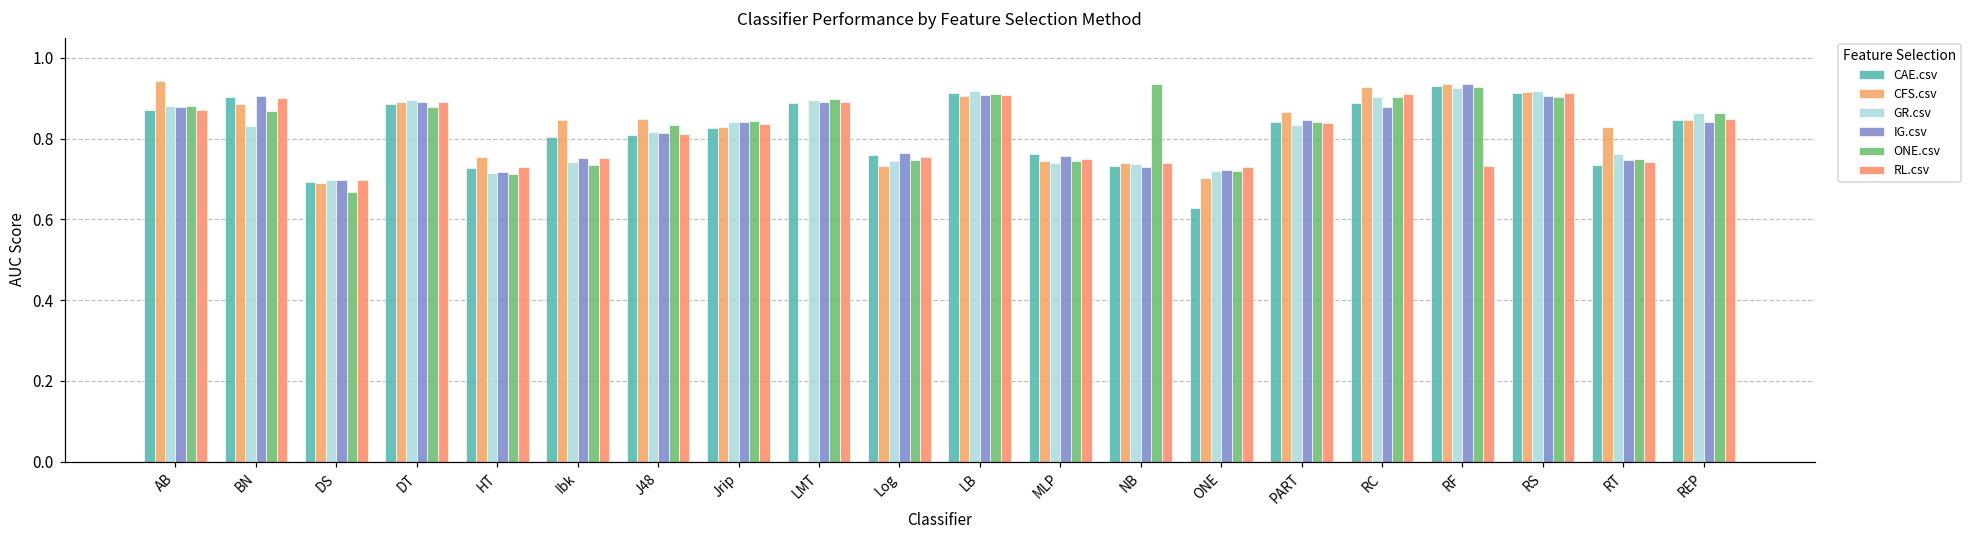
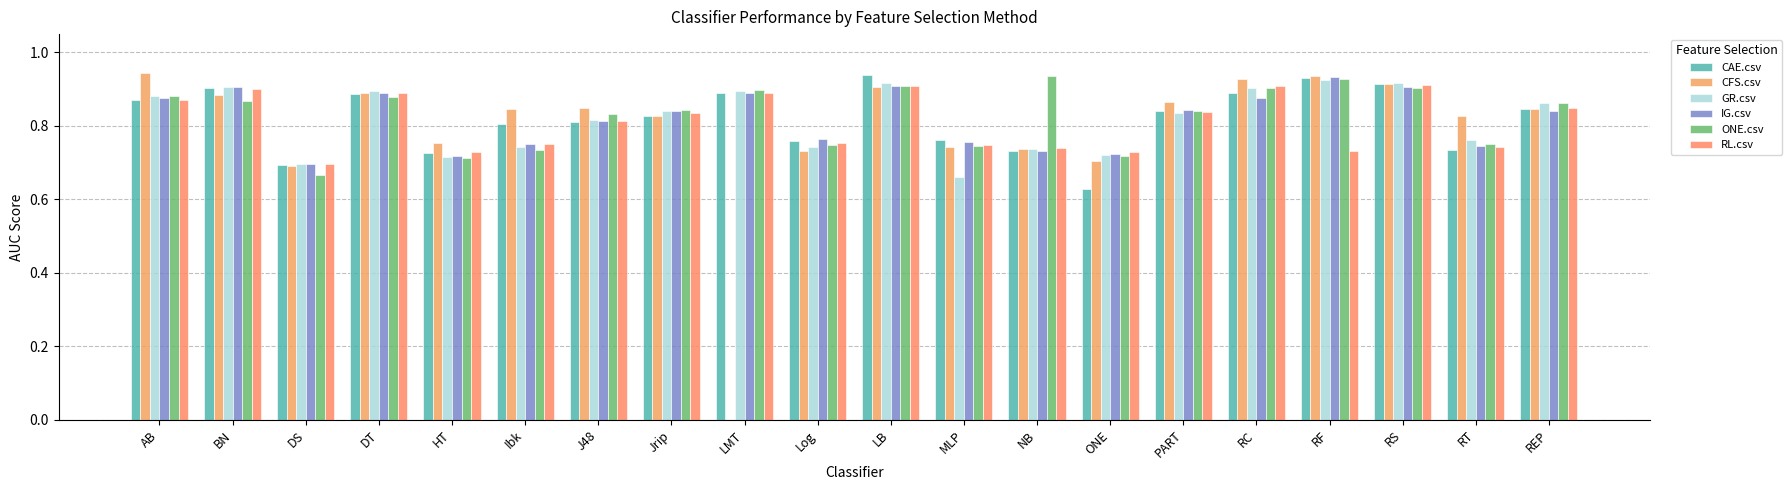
GR.csv, BN: 0.83 -> 0.91
CAE.csv, LB: 0.91 -> 0.94
GR.csv, MLP: 0.74 -> 0.66
